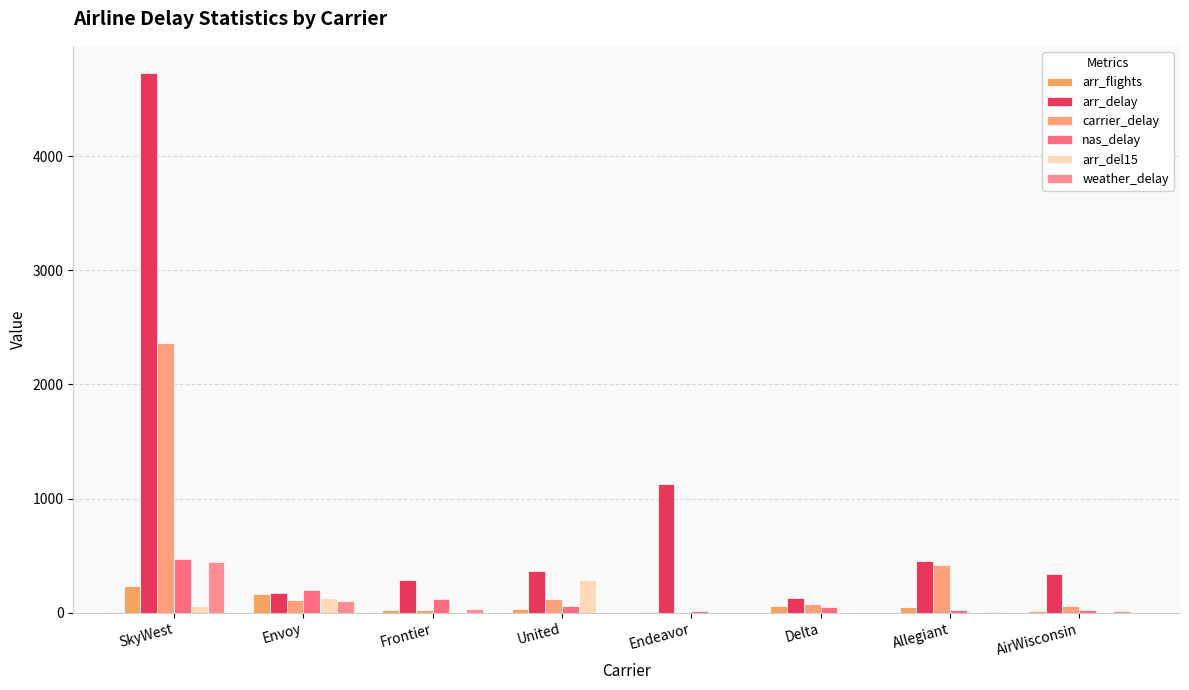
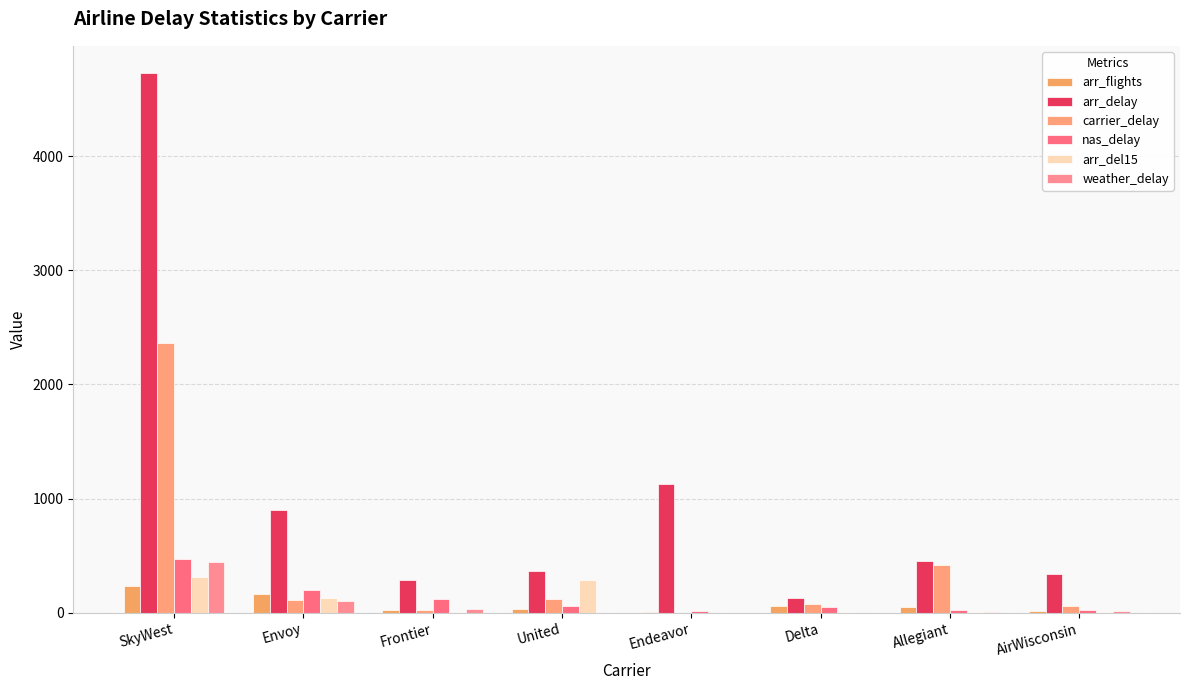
arr_del15, SkyWest: 60 -> 310
arr_delay, Envoy: 170 -> 900
